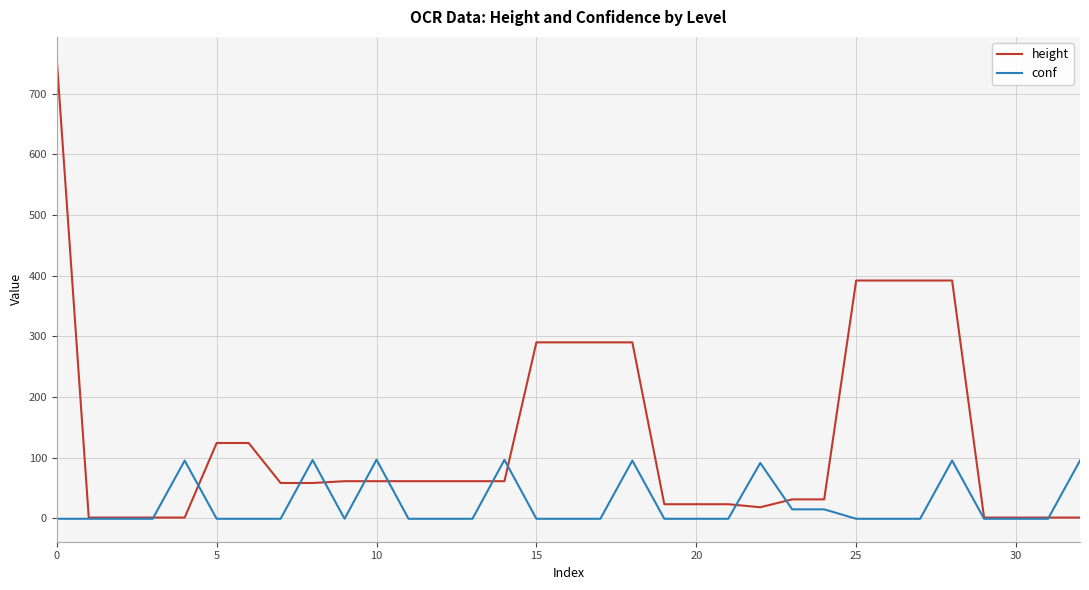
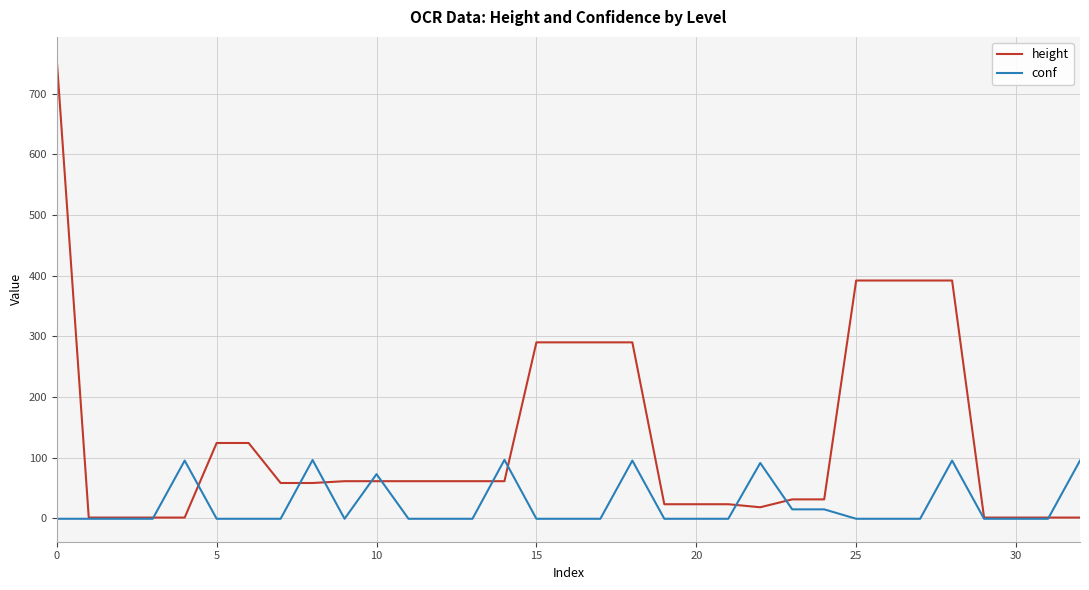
conf, 10: 100 -> 70
